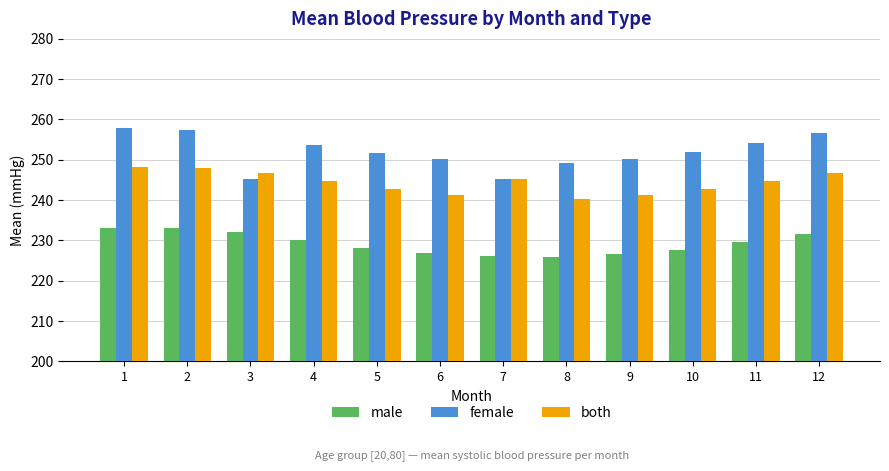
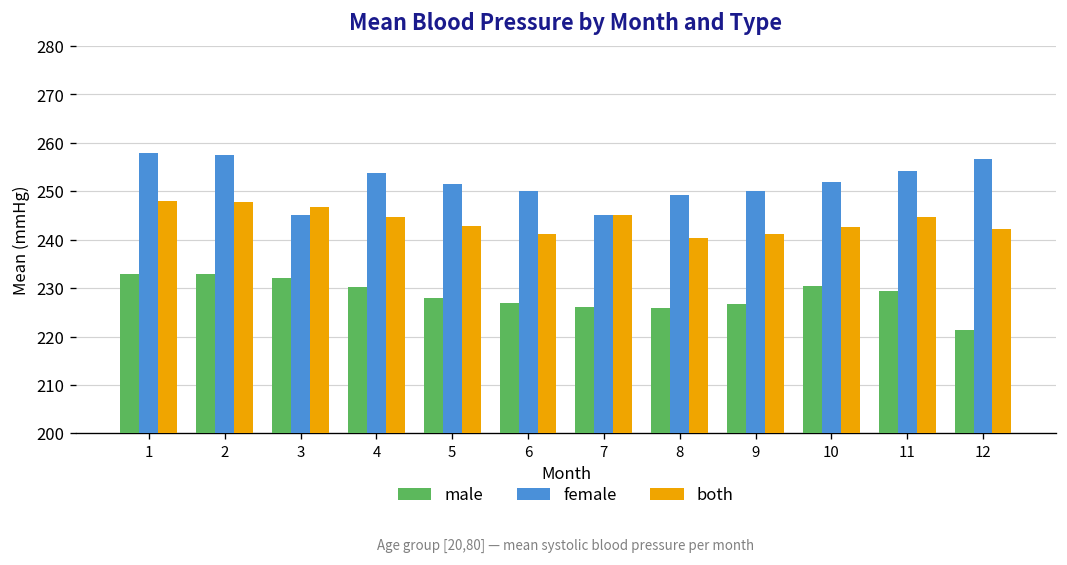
male, 10: 228 -> 230
male, 12: 231 -> 221
both, 12: 247 -> 242
